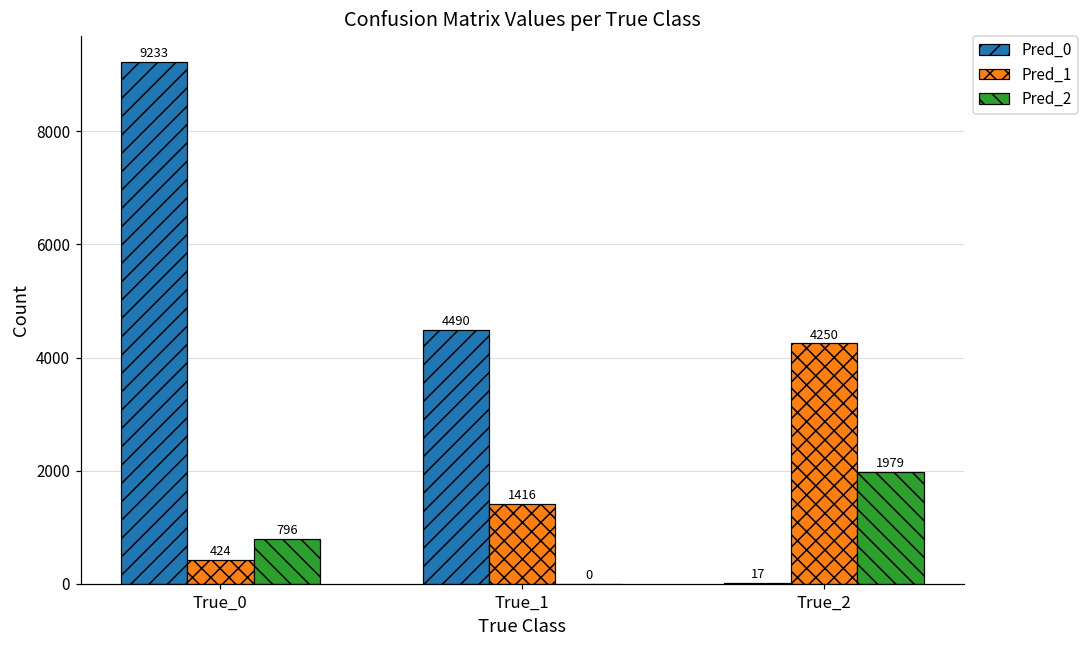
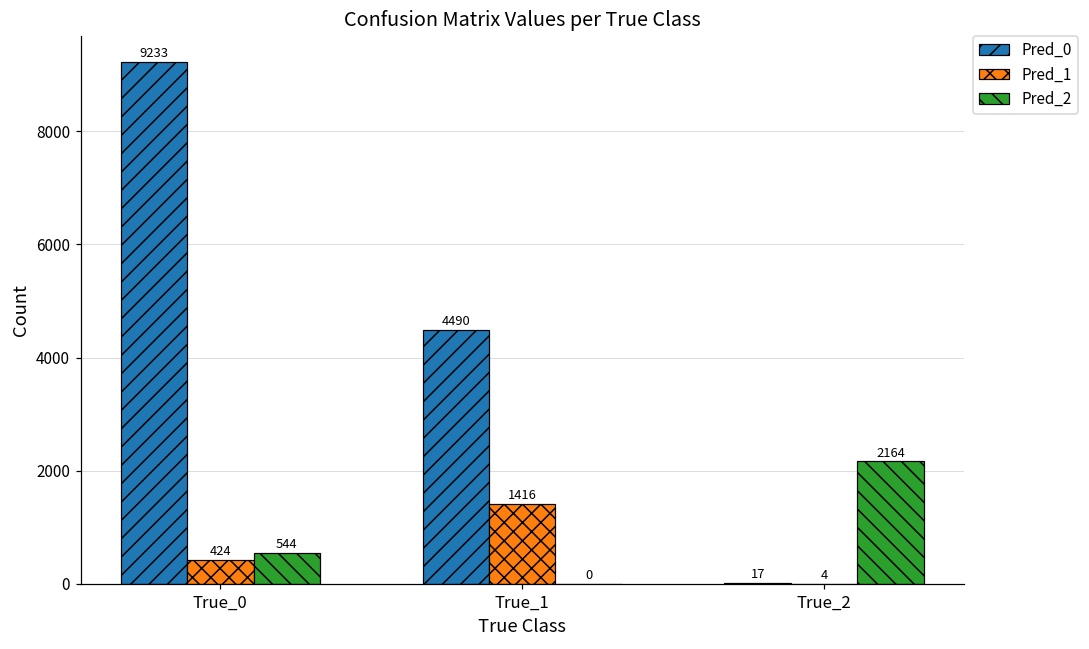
Pred_2, True_0: 796 -> 544
Pred_1, True_2: 4250 -> 4
Pred_2, True_2: 1979 -> 2164
